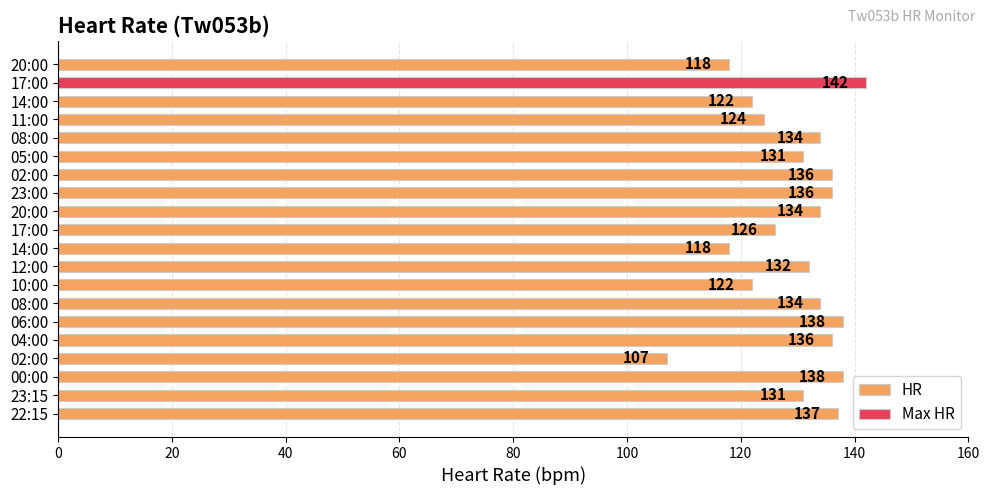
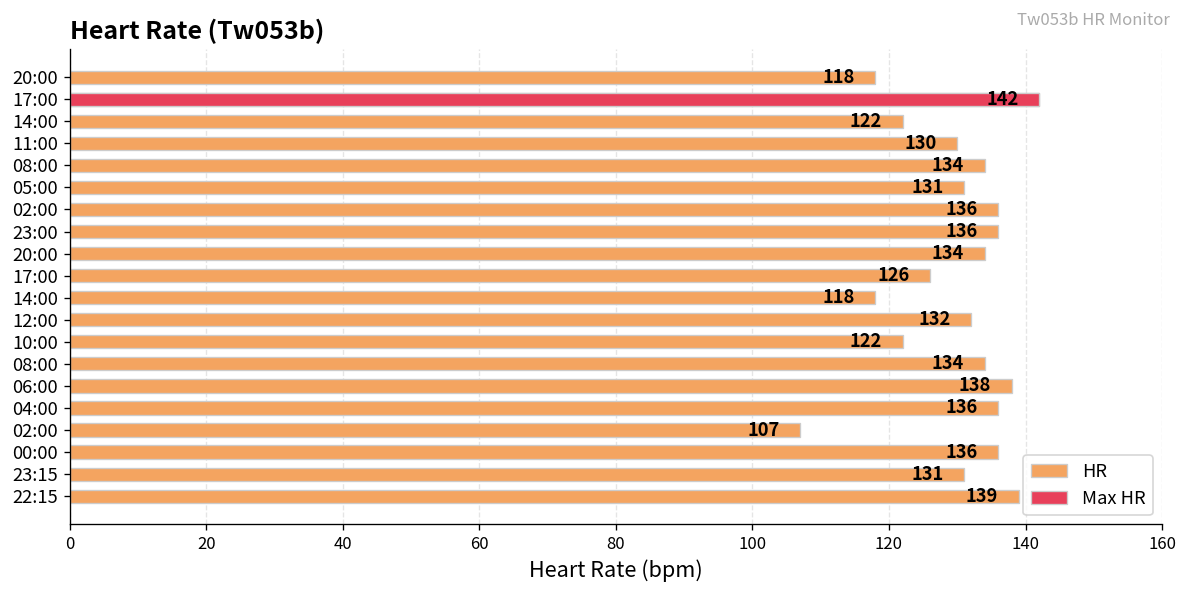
HR, 11:00: 124 -> 130
HR, 00:00: 138 -> 136
HR, 22:15: 137 -> 139
